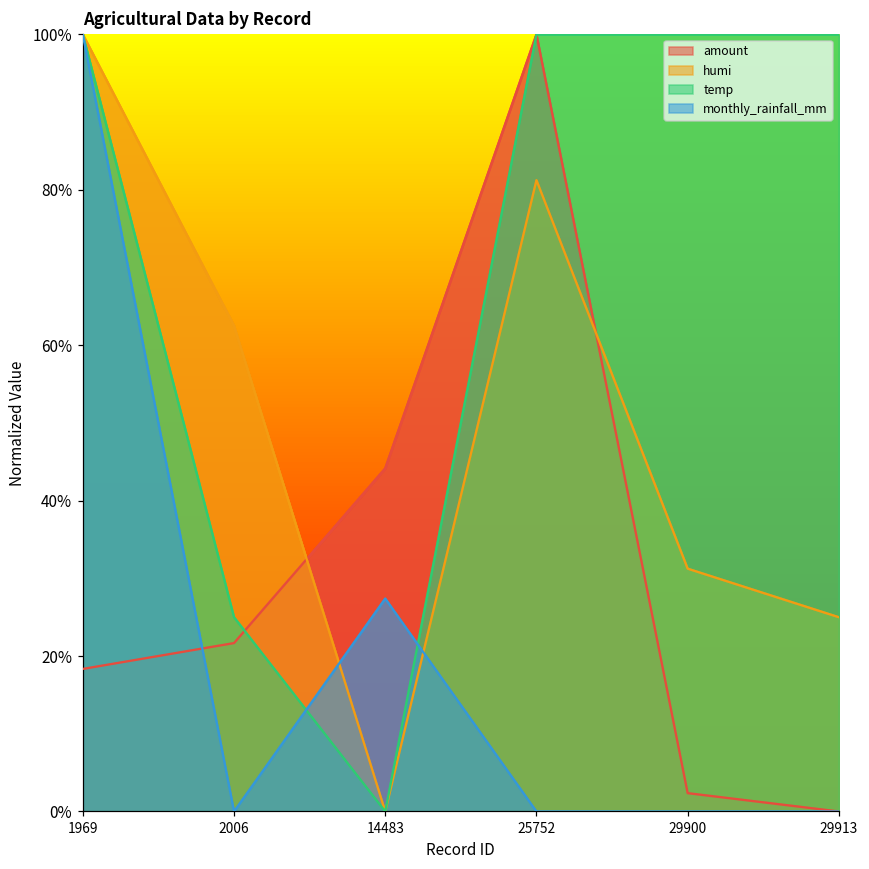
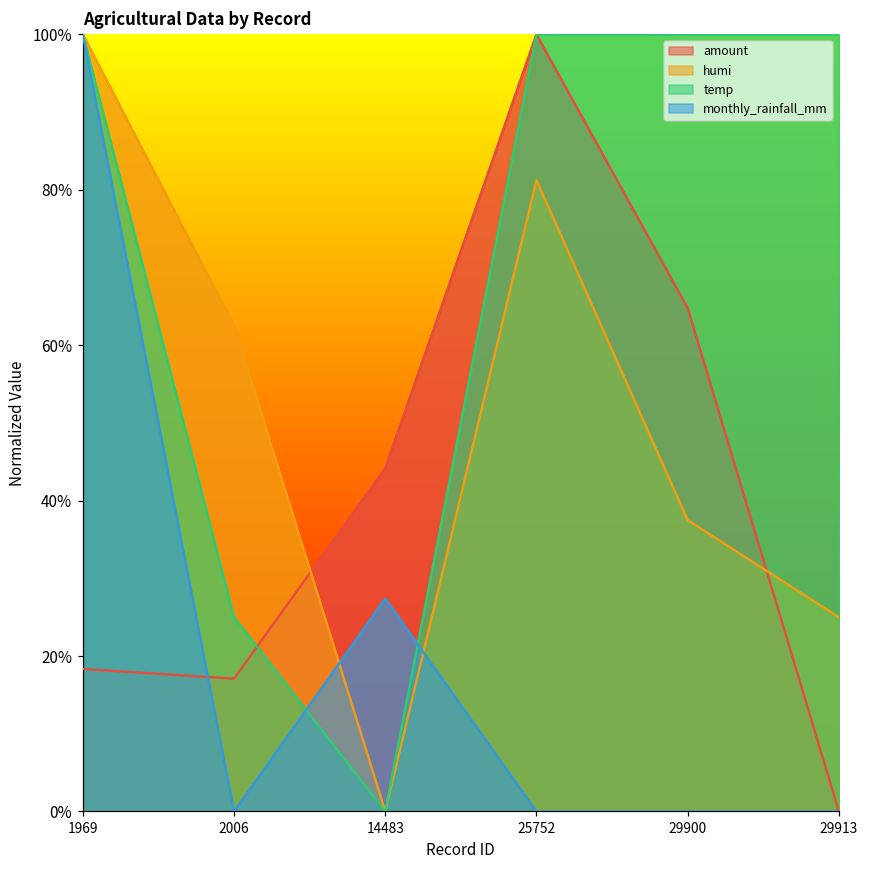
amount, 2006: 22% -> 17%
amount, 29900: 2% -> 65%
humi, 29900: 31% -> 38%
